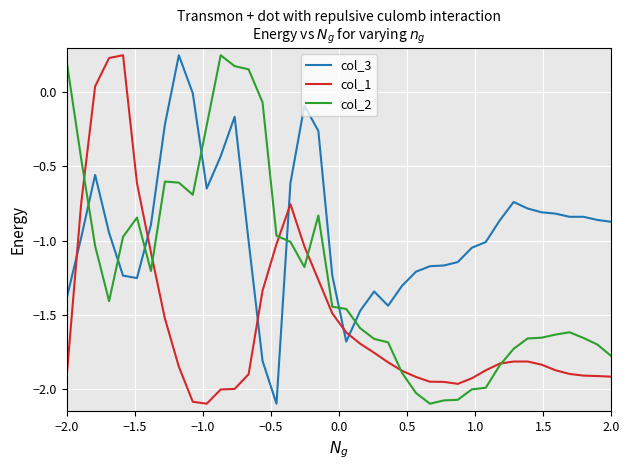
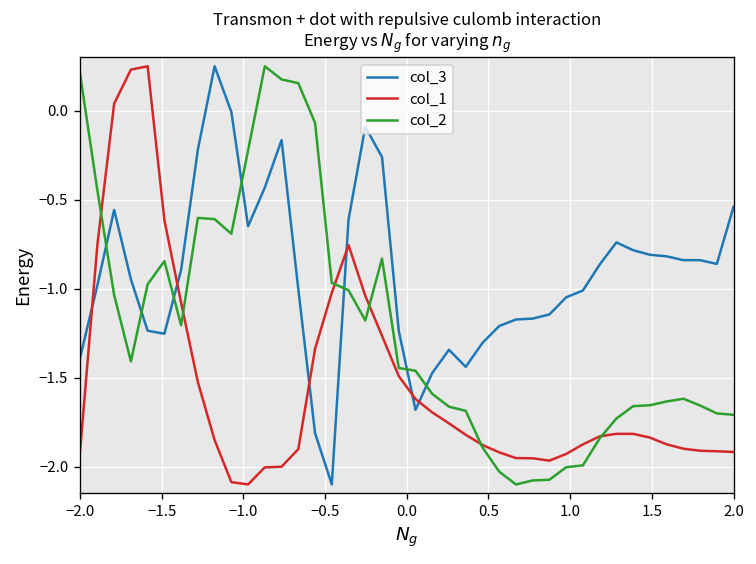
col_3, 2.0: -0.87 -> -0.54
col_2, 2.0: -1.78 -> -1.71
